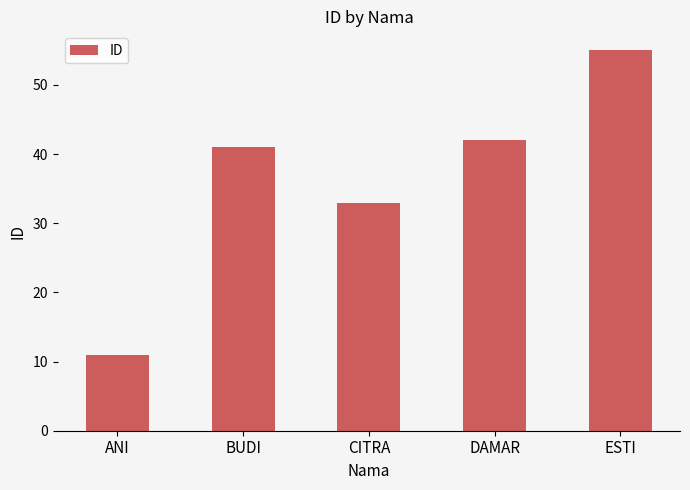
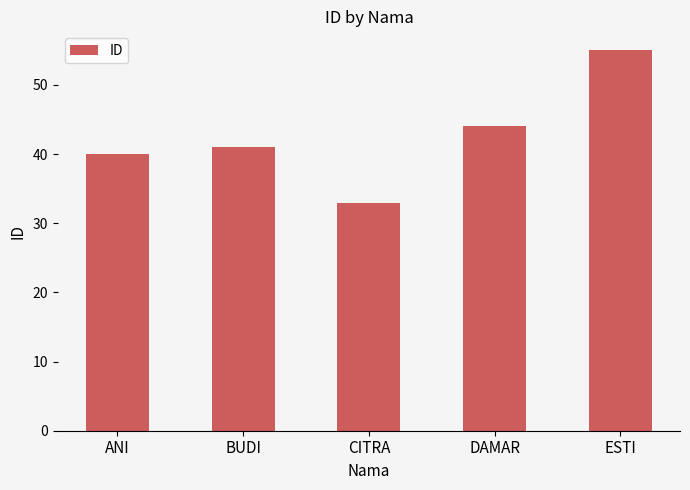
ANI: 11 -> 40
DAMAR: 42 -> 44
